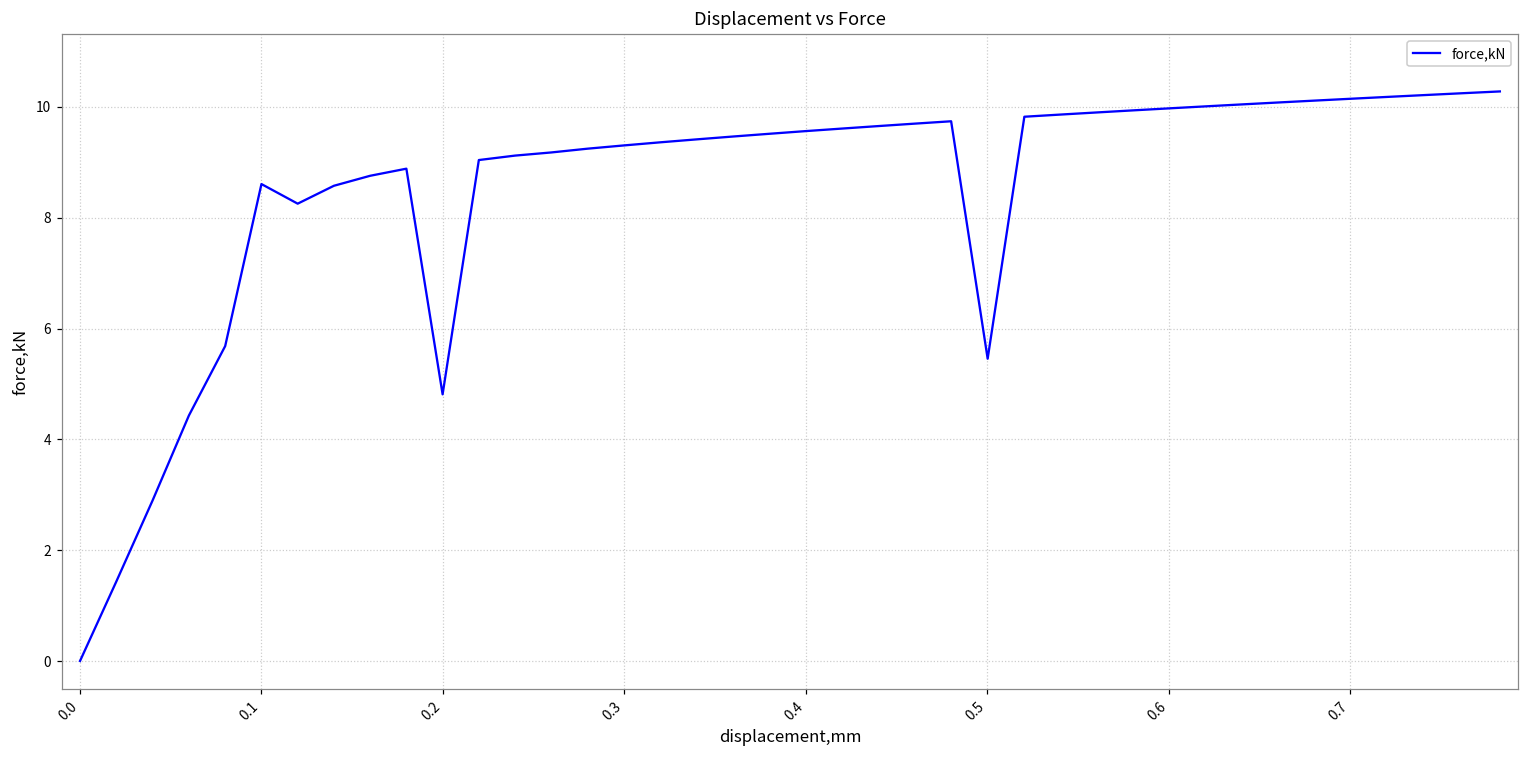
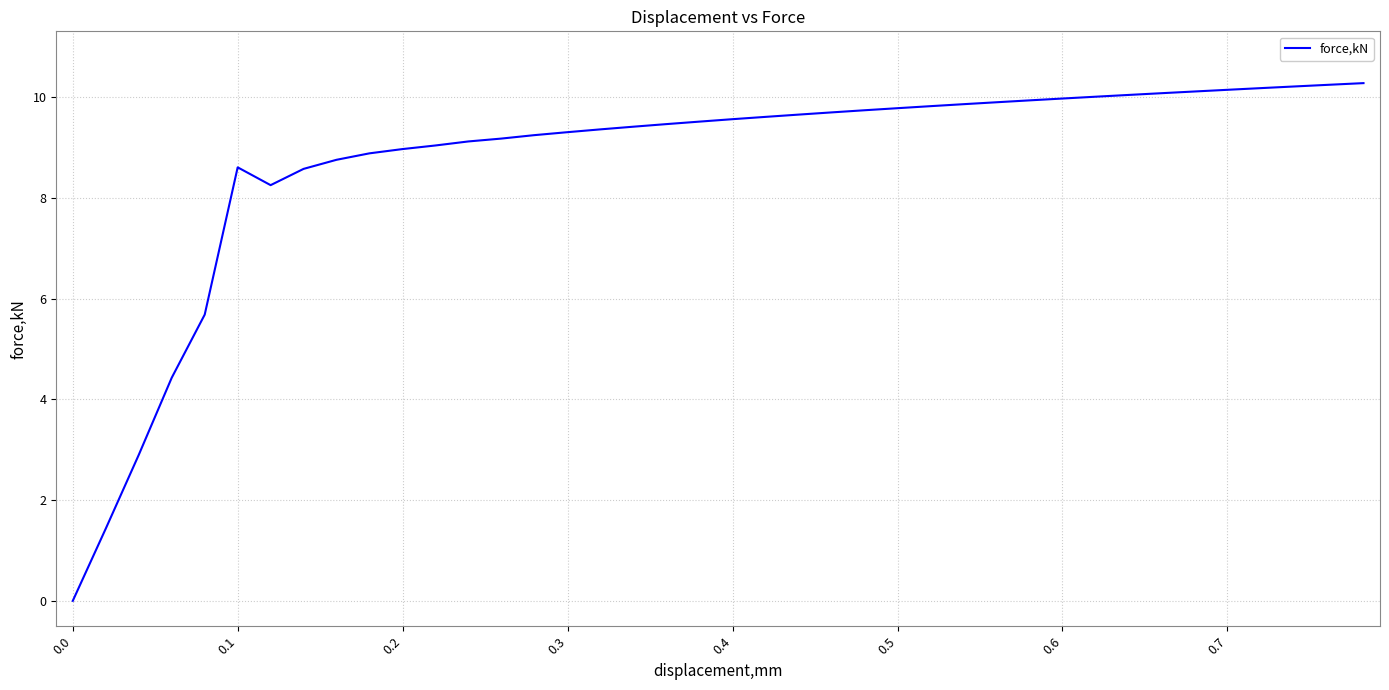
0.2: 4.8 -> 9.0
0.5: 5.5 -> 9.8
